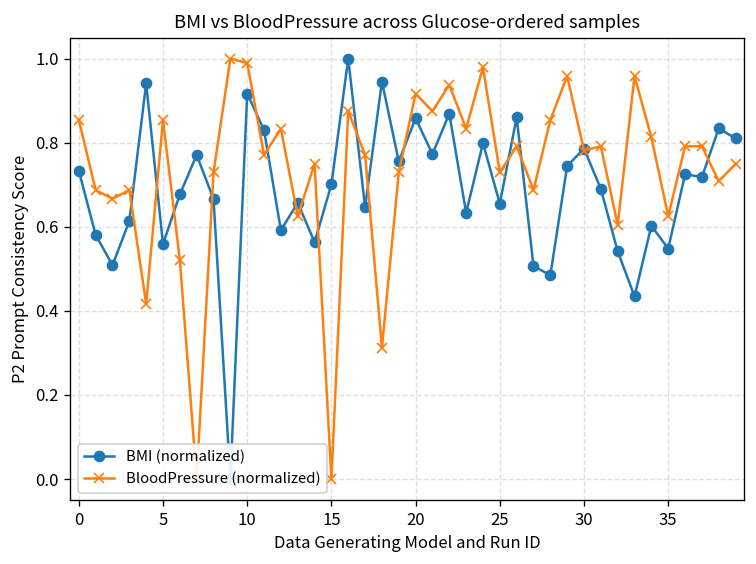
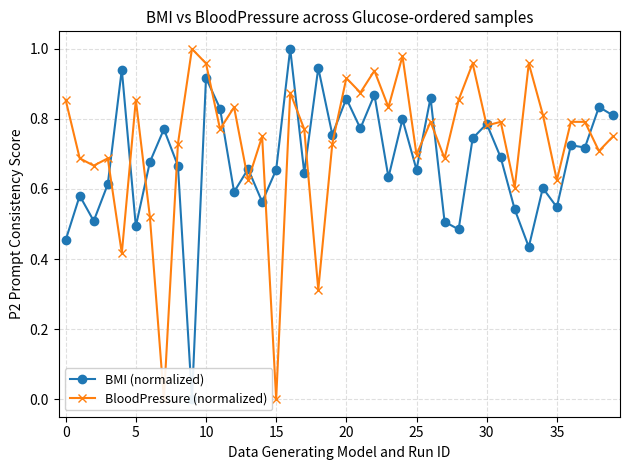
BMI (normalized), 0: 0.73 -> 0.45
BMI (normalized), 5: 0.56 -> 0.49
BloodPressure (normalized), 10: 0.99 -> 0.96
BMI (normalized), 15: 0.70 -> 0.66
BloodPressure (normalized), 25: 0.73 -> 0.70
